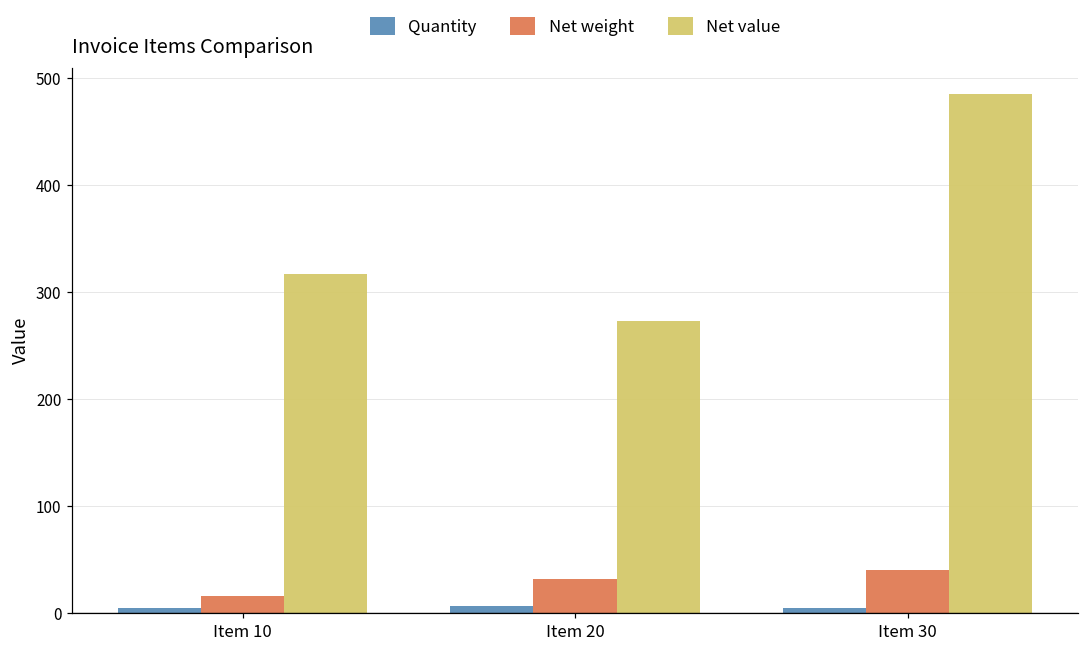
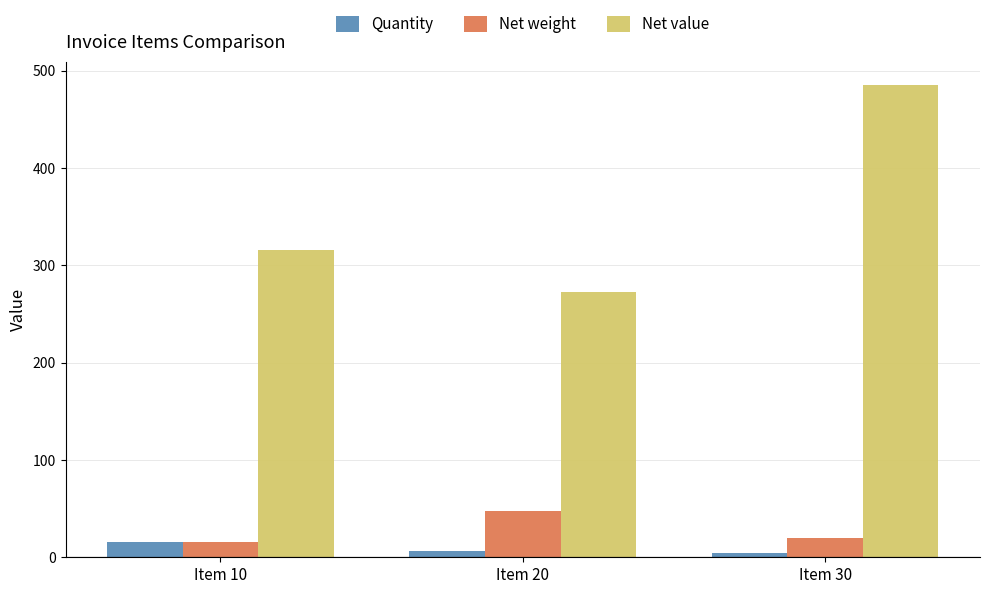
Quantity, Item 10: 0 -> 20
Net weight, Item 20: 30 -> 50
Net weight, Item 30: 40 -> 20
